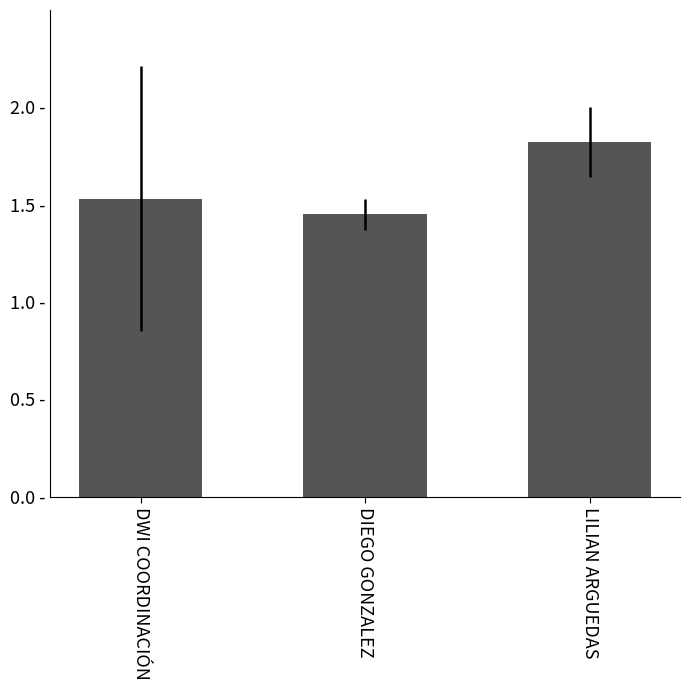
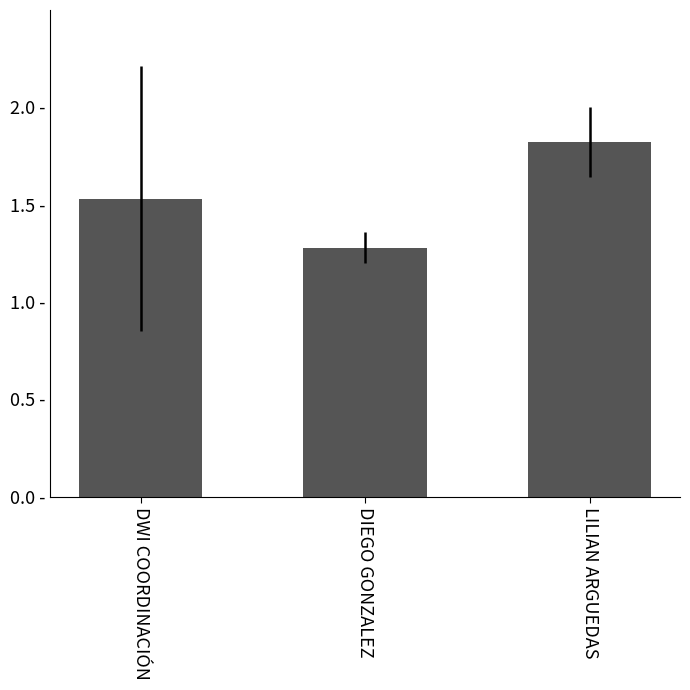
DIEGO GONZALEZ: 1.45 - -> 1.28 -
